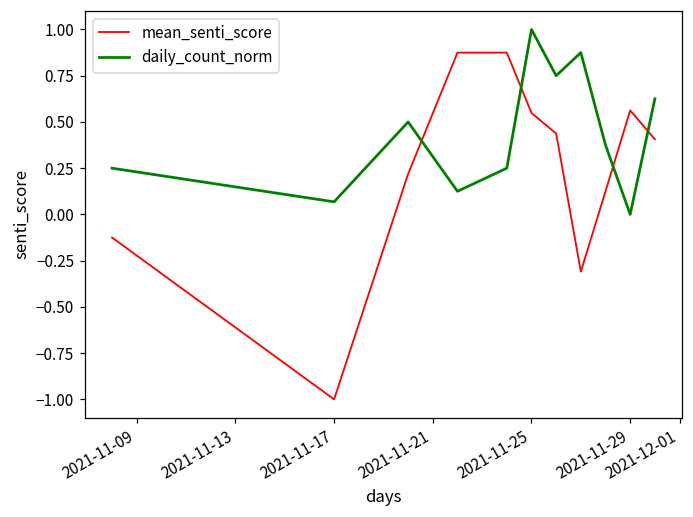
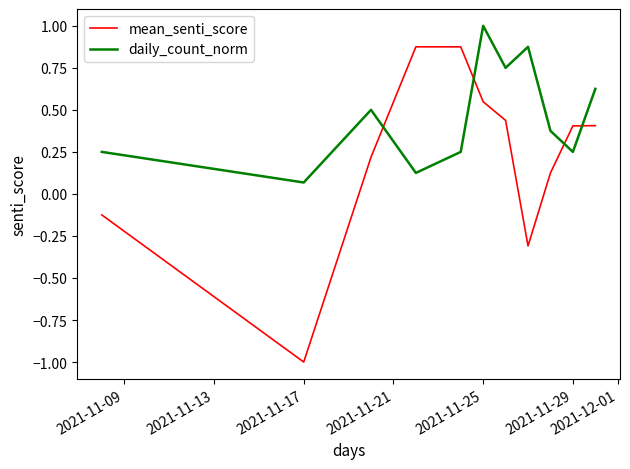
mean_senti_score, 2021-11-29: 0.56 -> 0.40
daily_count_norm, 2021-11-29: 0.00 -> 0.25
